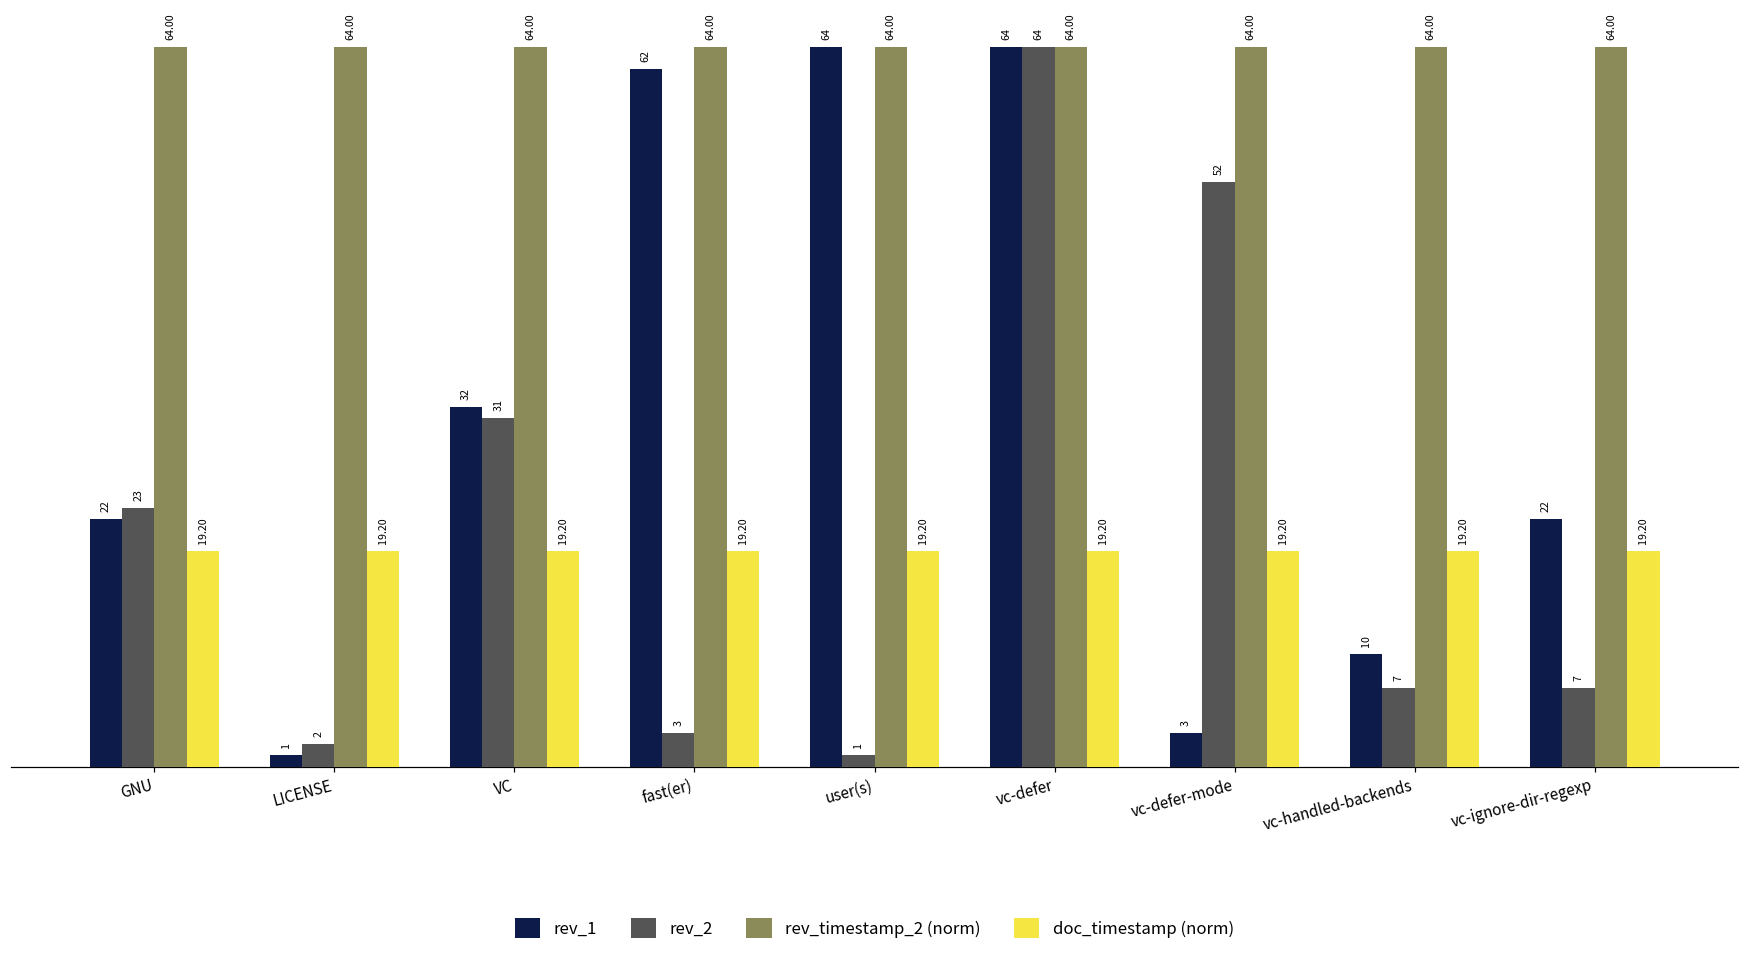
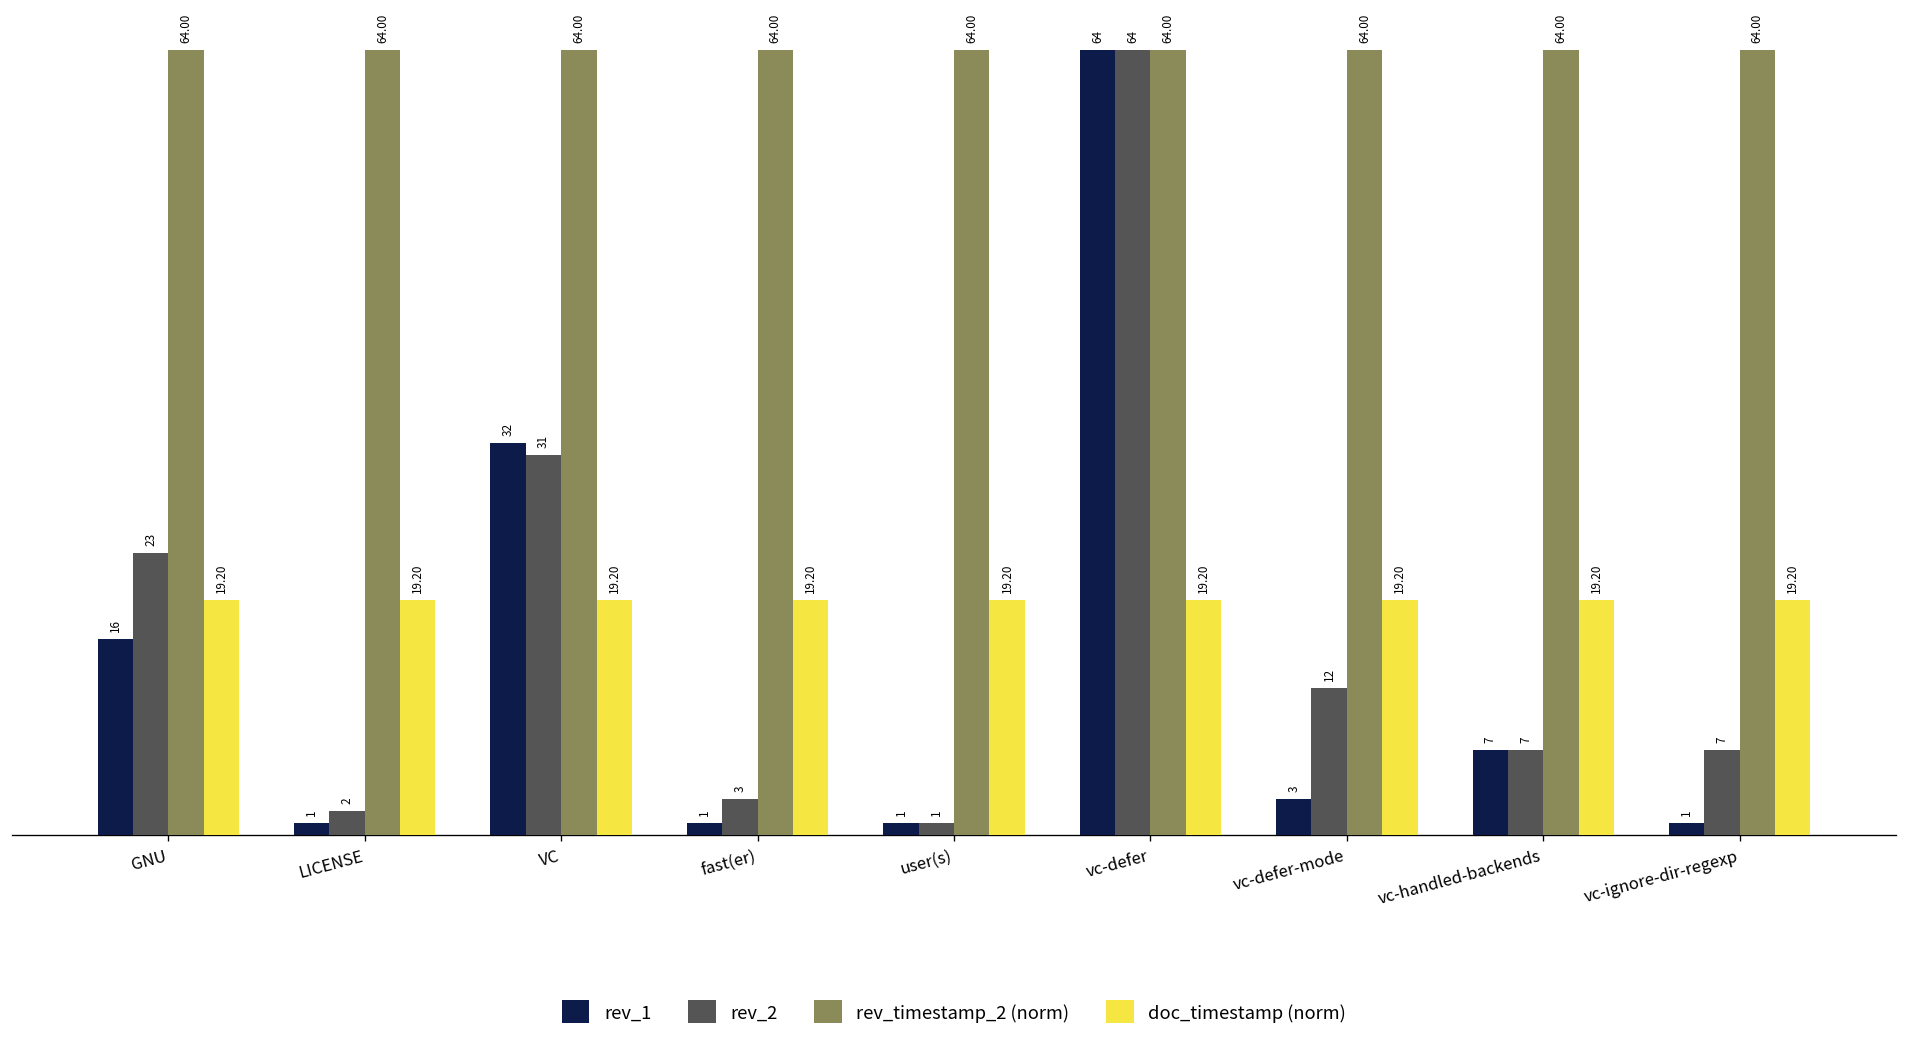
rev_1, GNU: 22 -> 16
rev_1, fast(er): 62 -> 1
rev_1, user(s): 64 -> 1
rev_2, vc-defer-mode: 52 -> 12
rev_1, vc-handled-backends: 10 -> 7
rev_1, vc-ignore-dir-regexp: 22 -> 1
